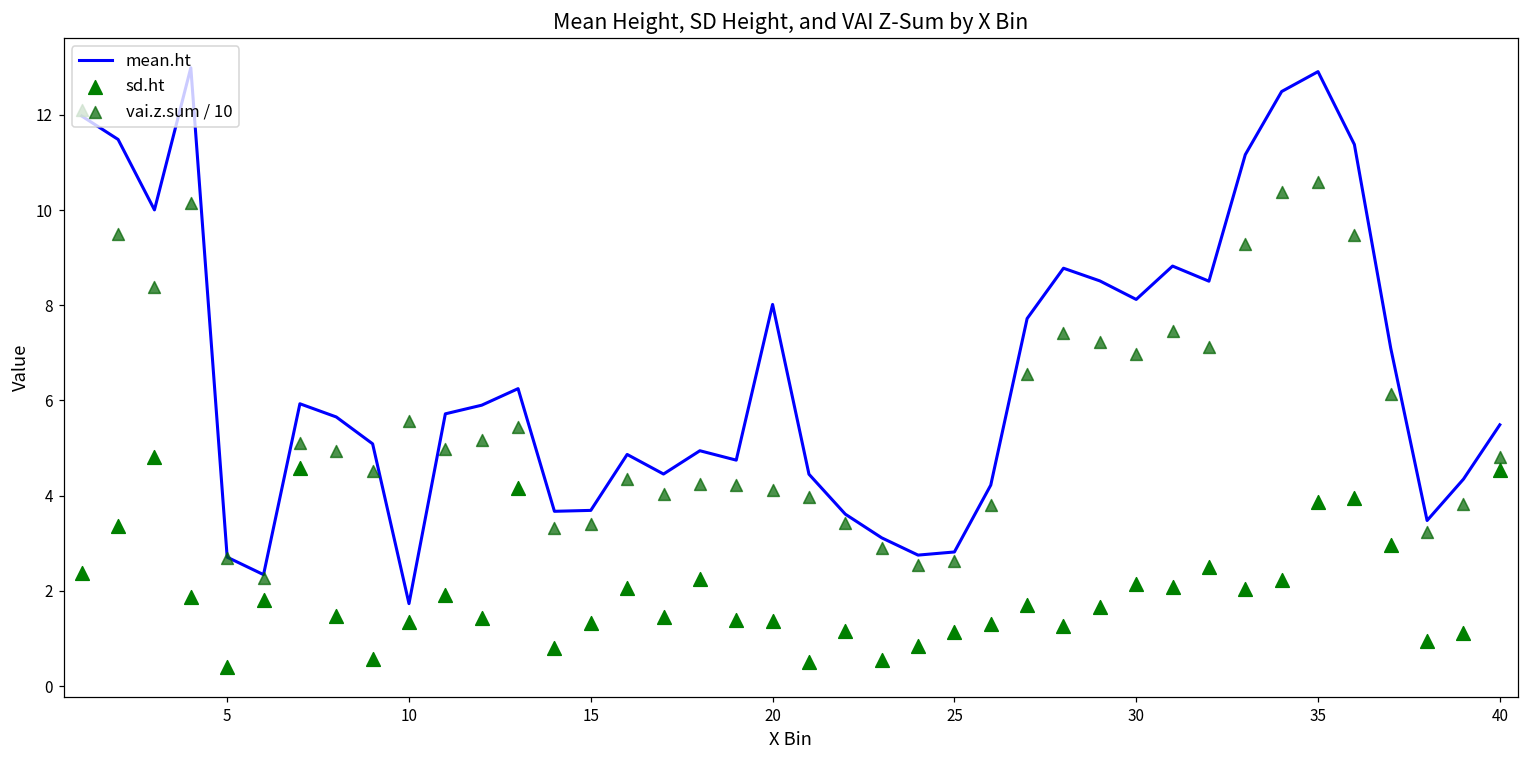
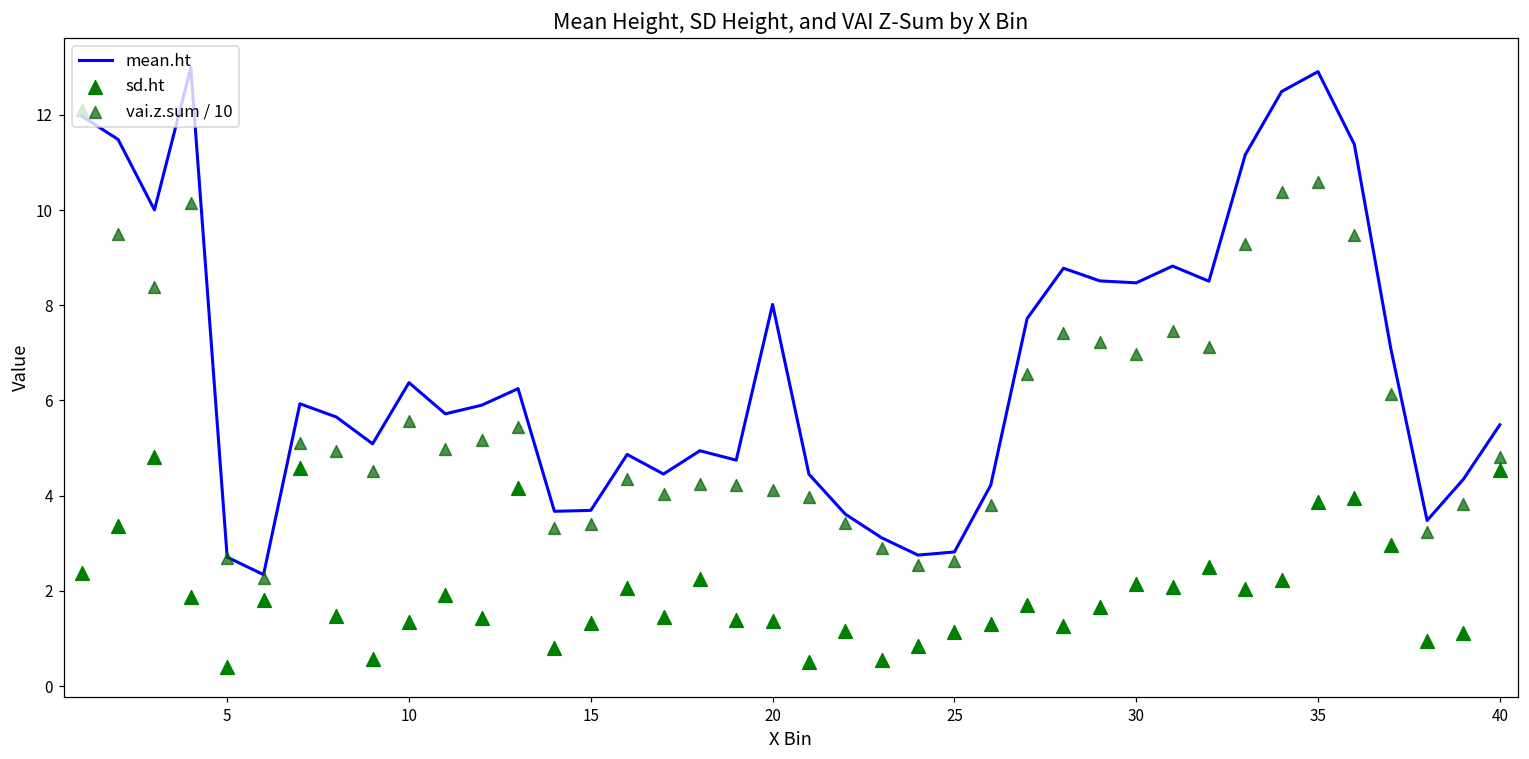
mean.ht, 10: 1.7 -> 6.4
mean.ht, 30: 8.1 -> 8.5
